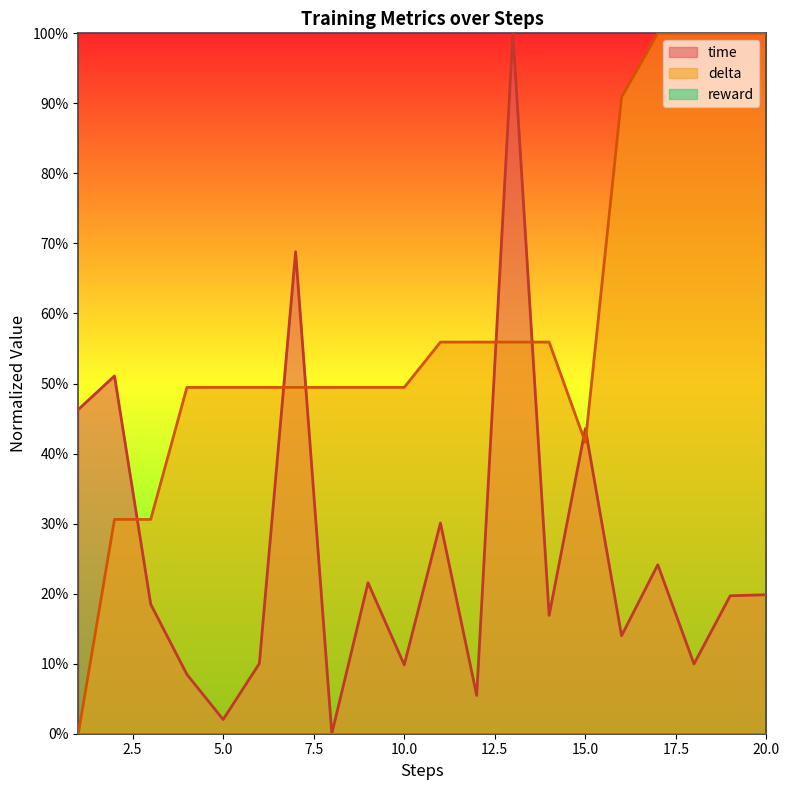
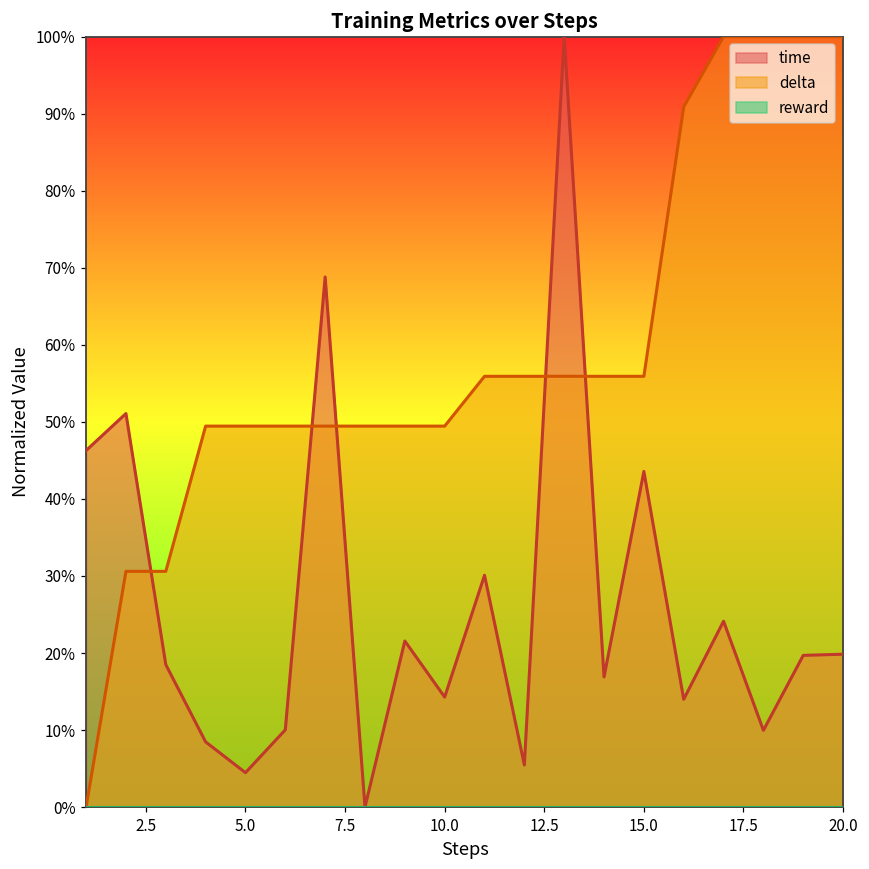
time, 5.0: 2% -> 4%
time, 10.0: 10% -> 14%
delta, 15.0: 42% -> 56%
